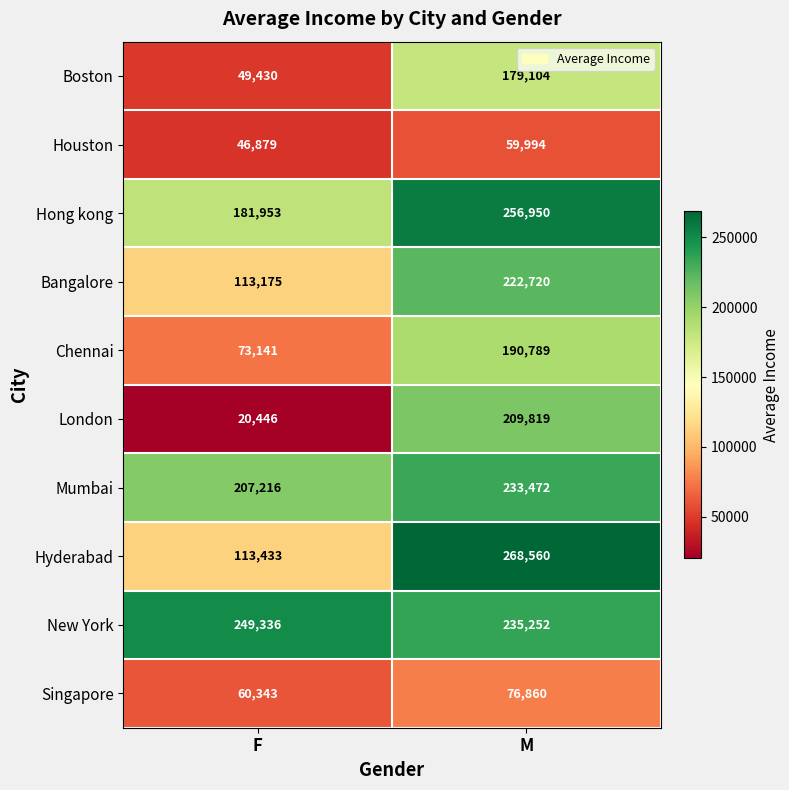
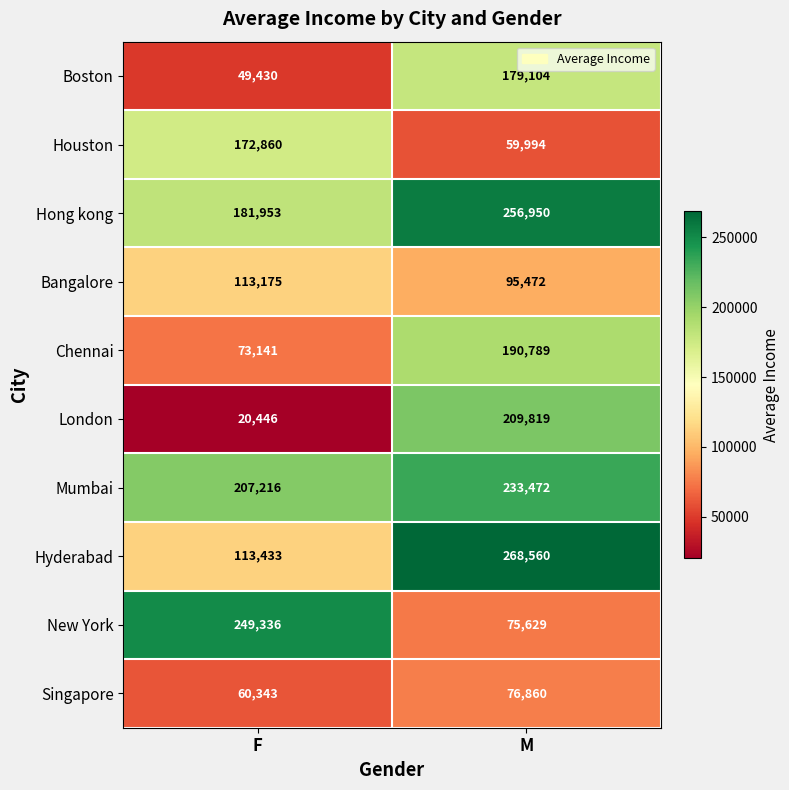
Houston, F: 46,879 -> 172,860
Bangalore, M: 222,720 -> 95,472
New York, M: 235,252 -> 75,629
